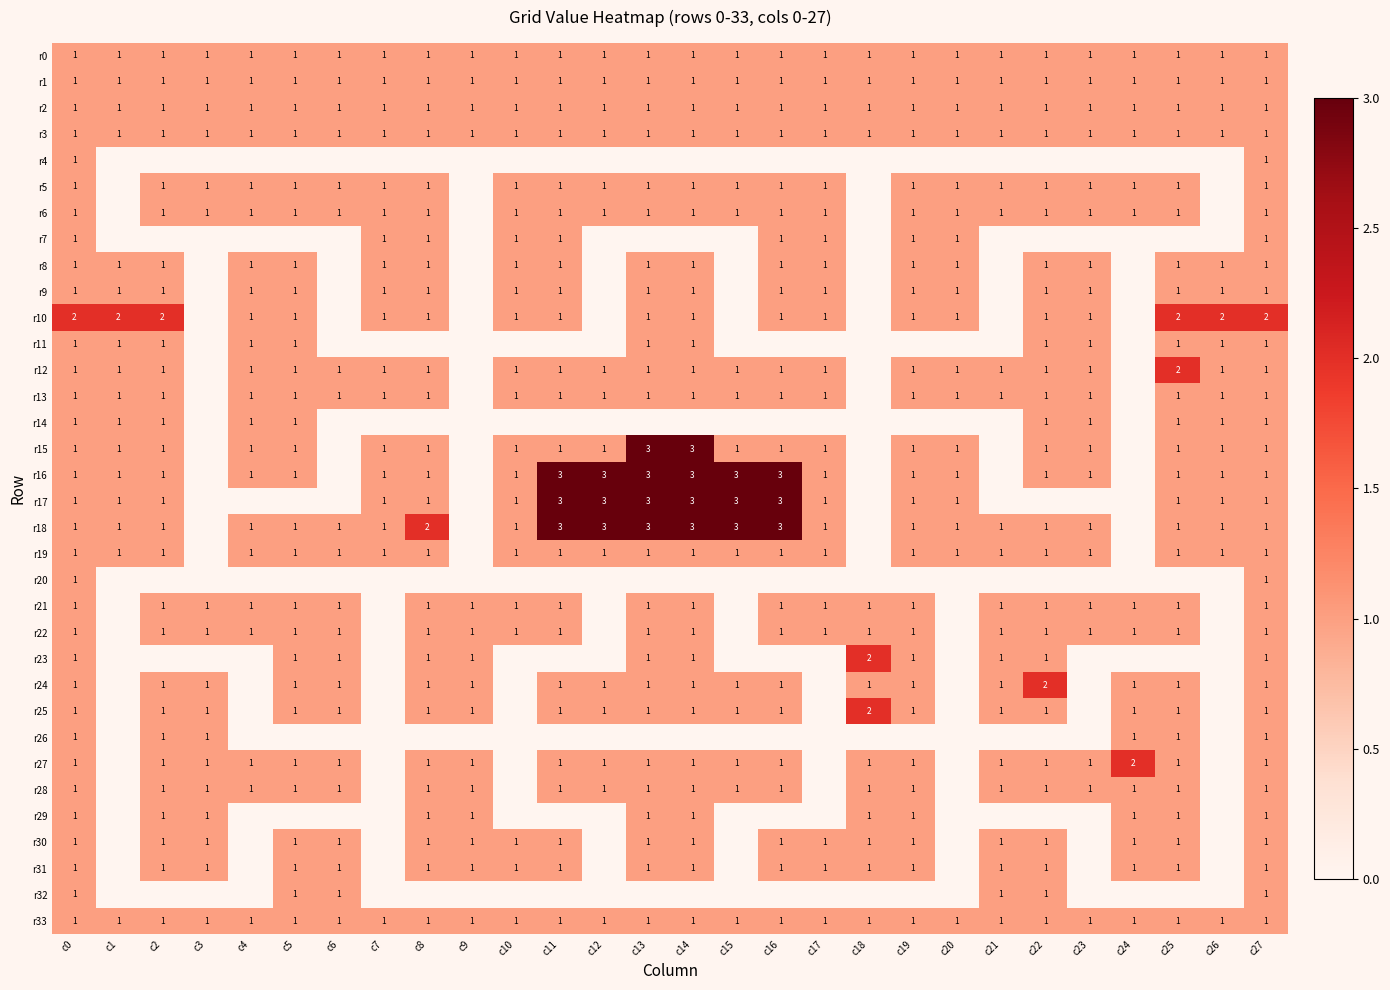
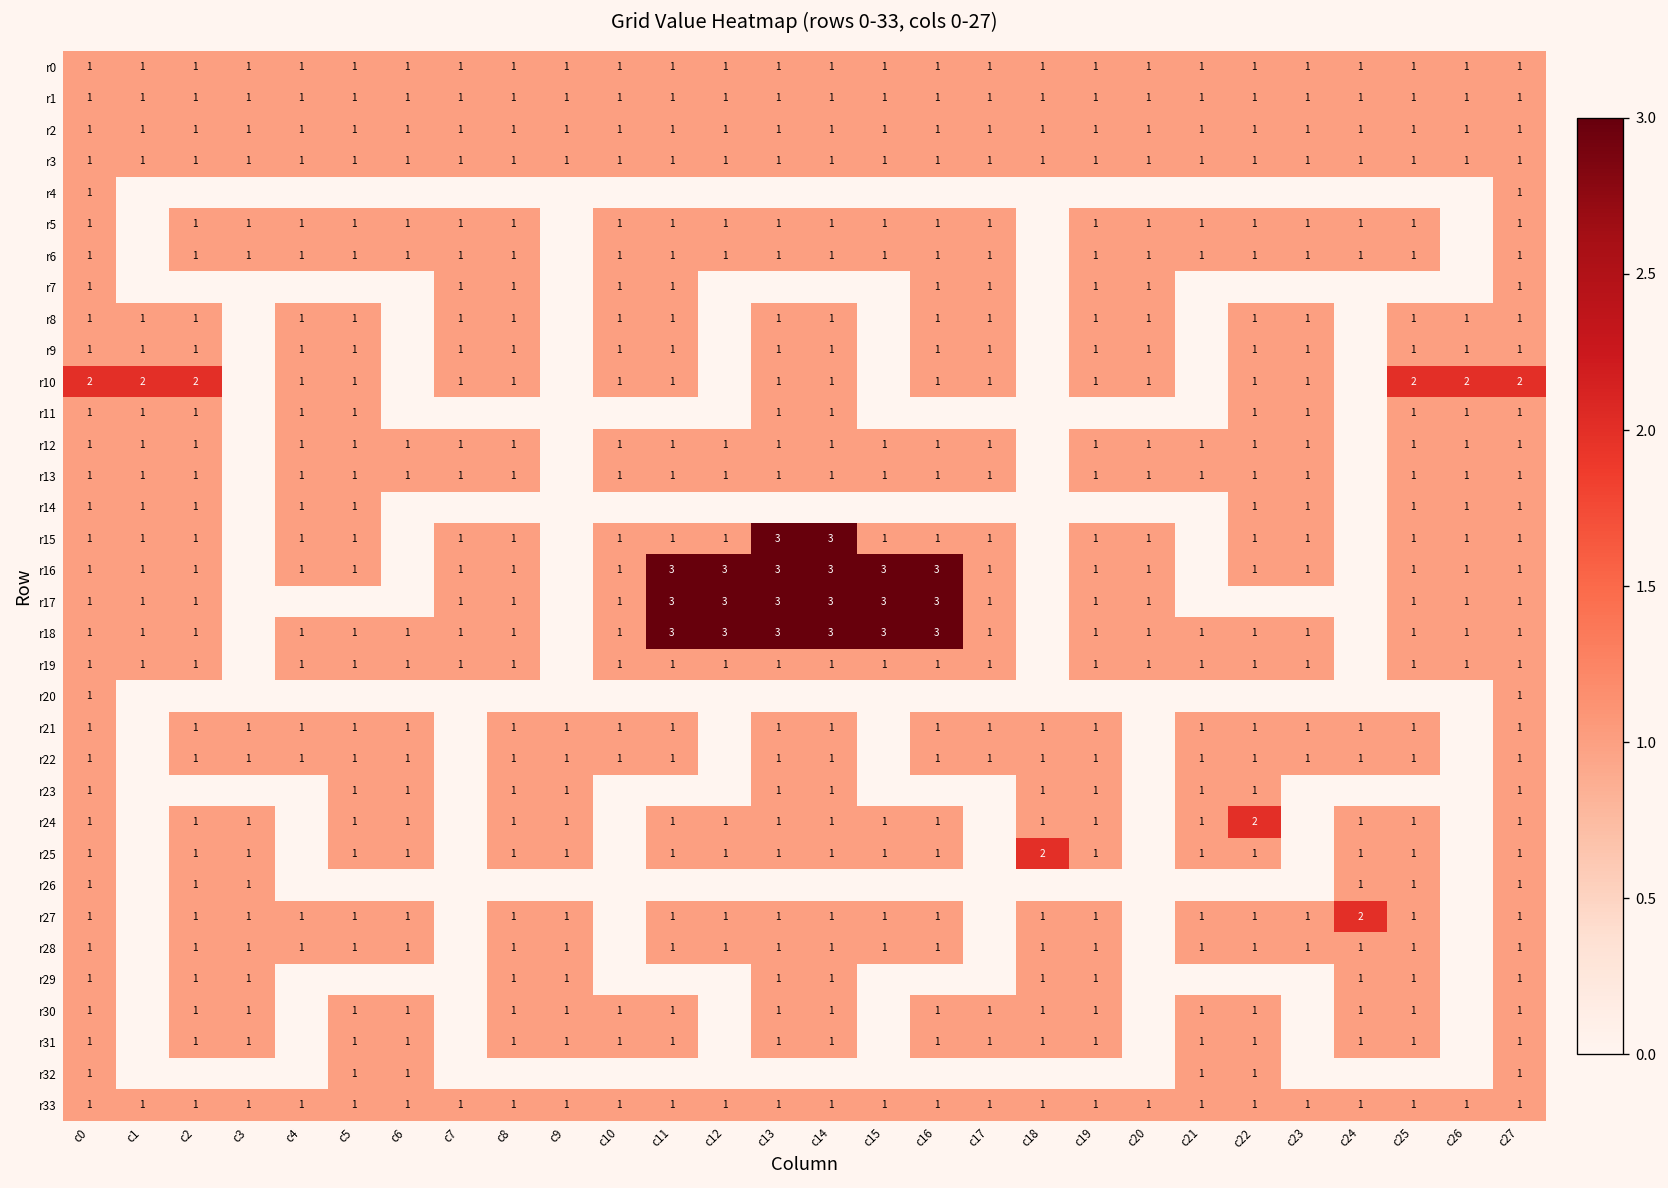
r12, c25: 2 -> 1
r18, c8: 2 -> 1
r23, c18: 2 -> 1
